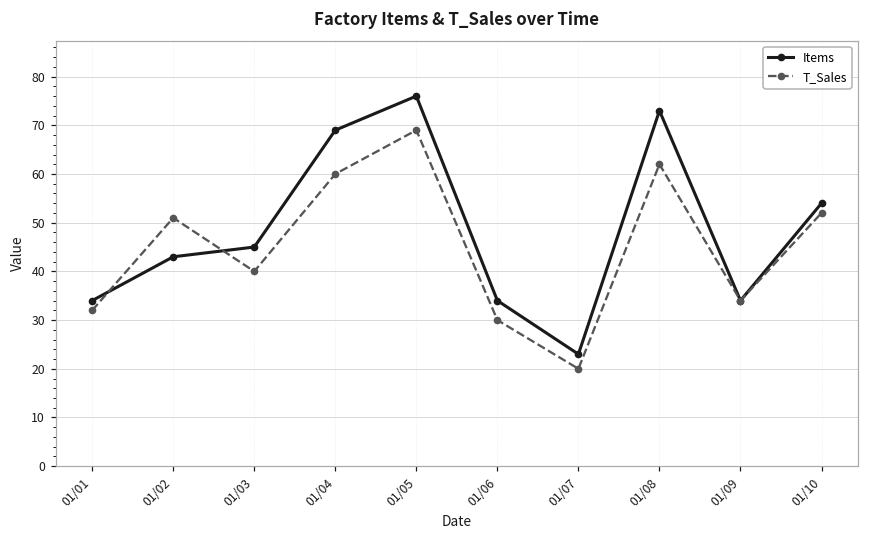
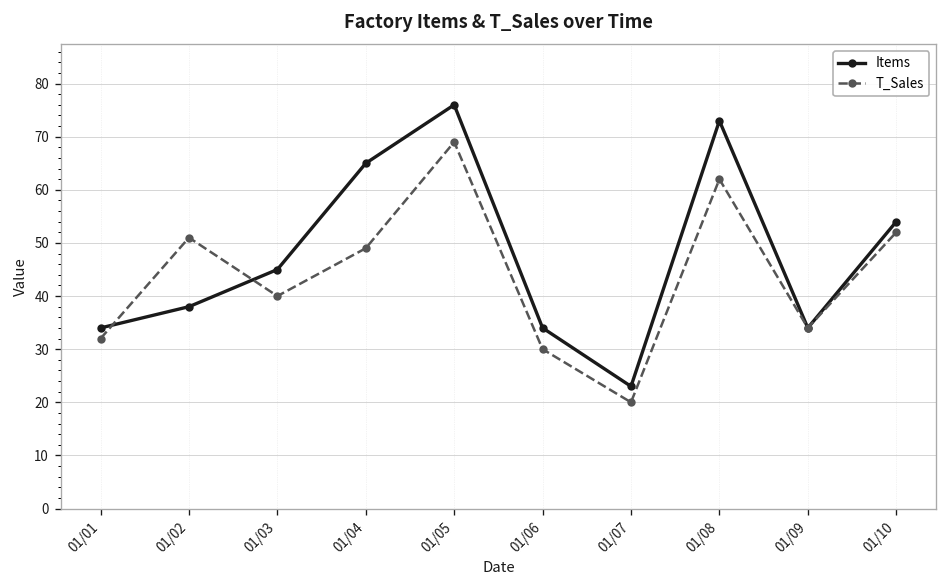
Items, 01/02: 43 -> 38
Items, 01/04: 69 -> 65
T_Sales, 01/04: 60 -> 49
